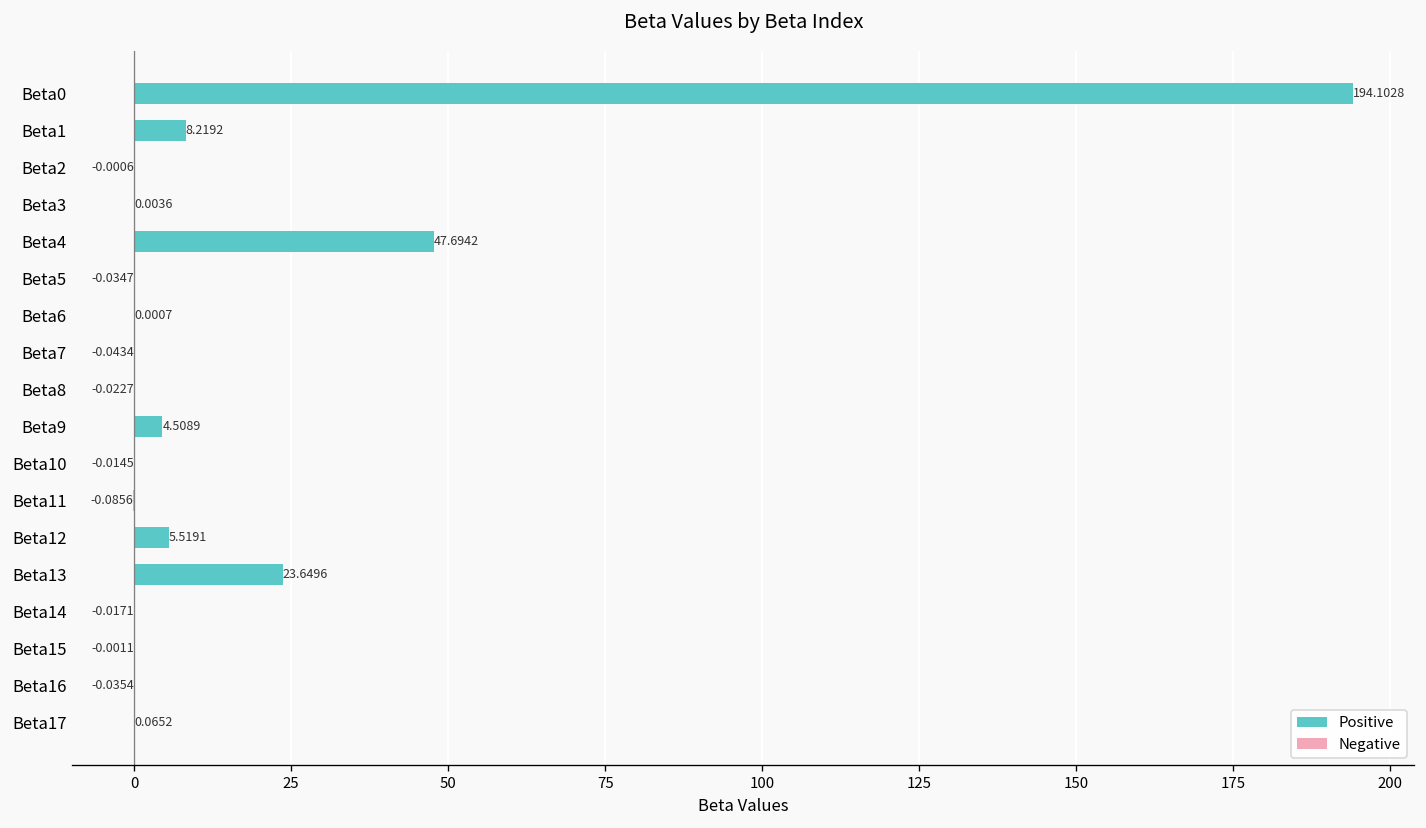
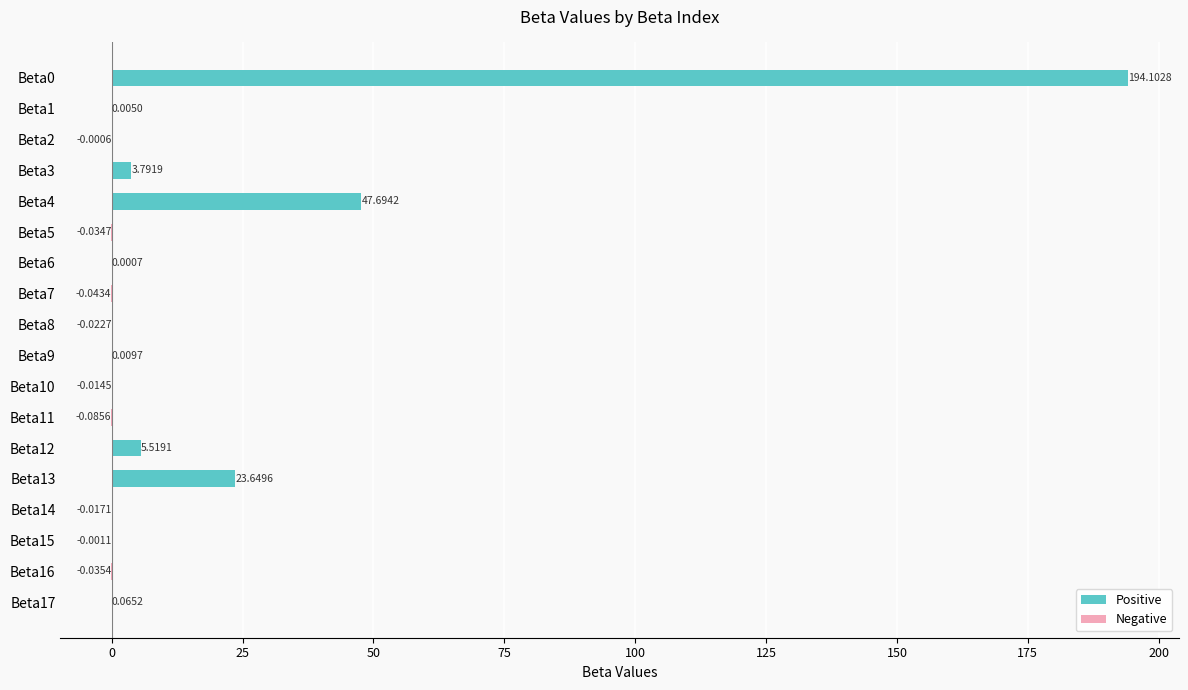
Positive, Beta1: 8.2192 -> 0.0050
Positive, Beta3: 0.0036 -> 3.7919
Positive, Beta9: 4.5089 -> 0.0097
